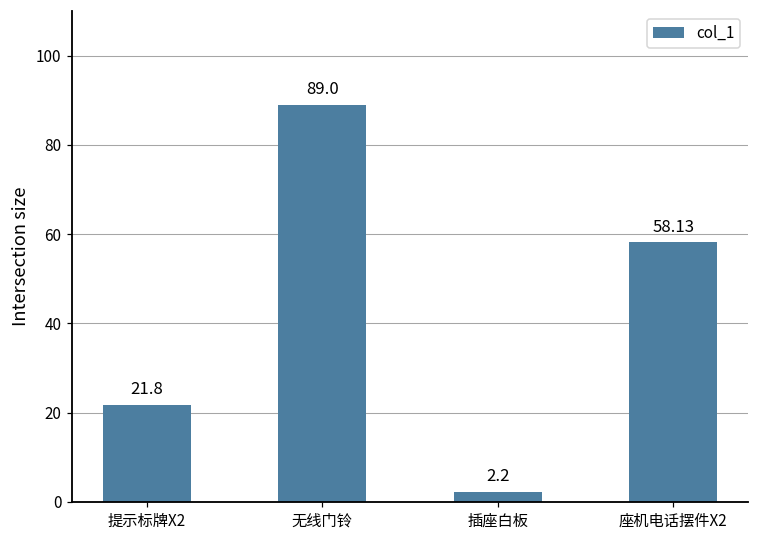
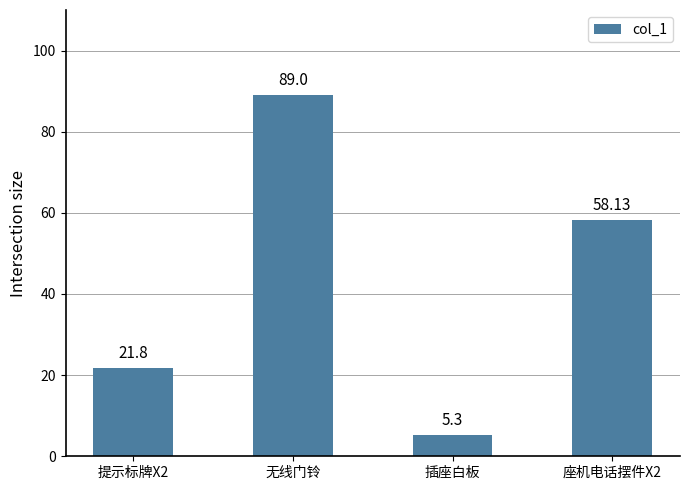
插座白板: 2.2 -> 5.3
